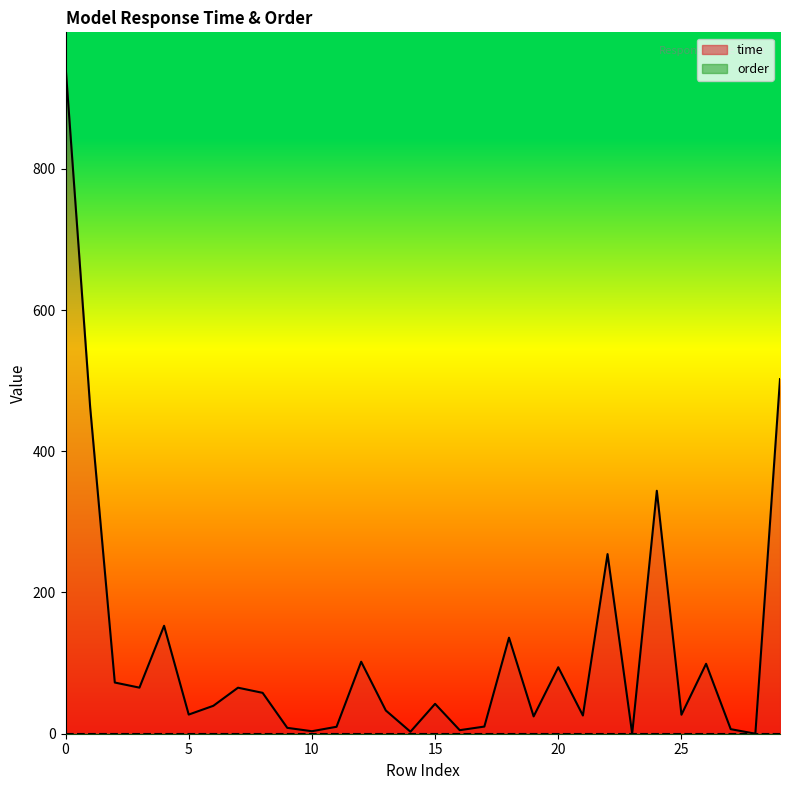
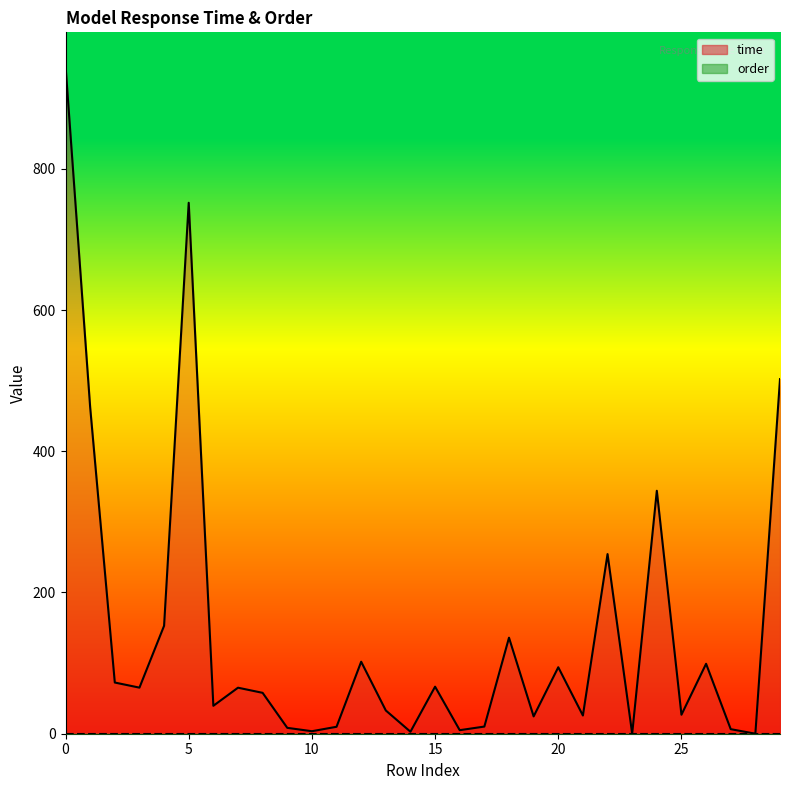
time, 5: 30 -> 750
time, 15: 40 -> 70
